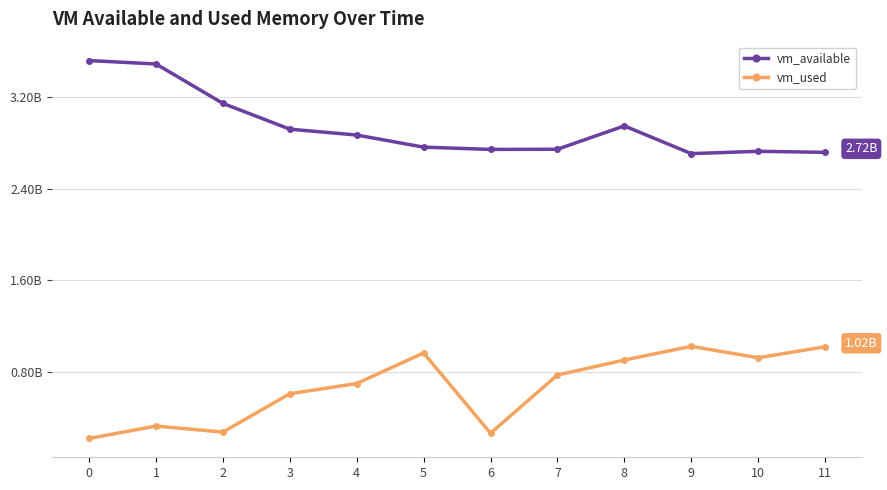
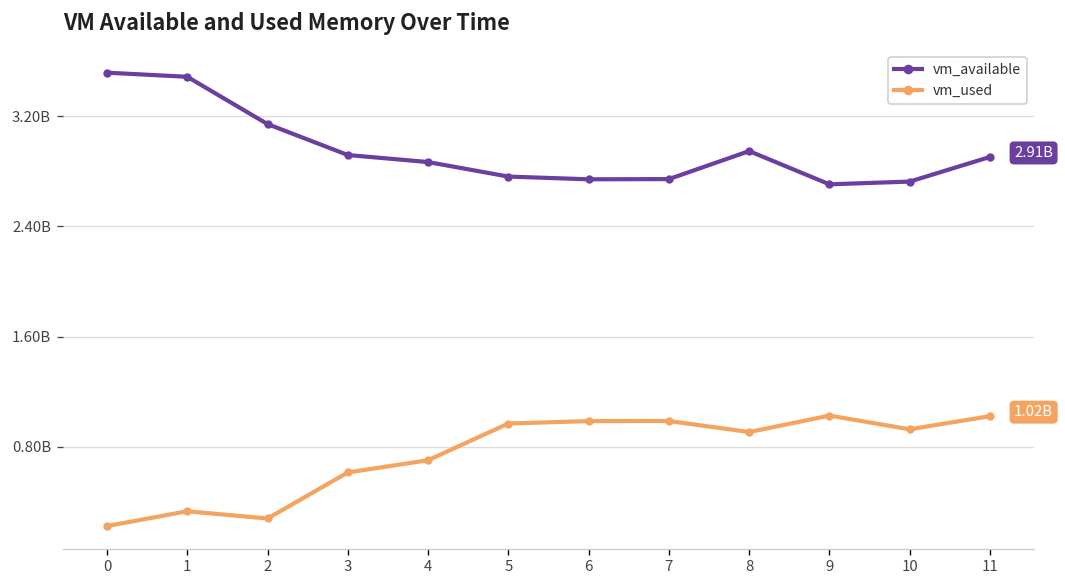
vm_used, 6: 270000000 -> 980000000
vm_used, 7: 770000000 -> 990000000
vm_available, 11: 2.72B -> 2.91B
